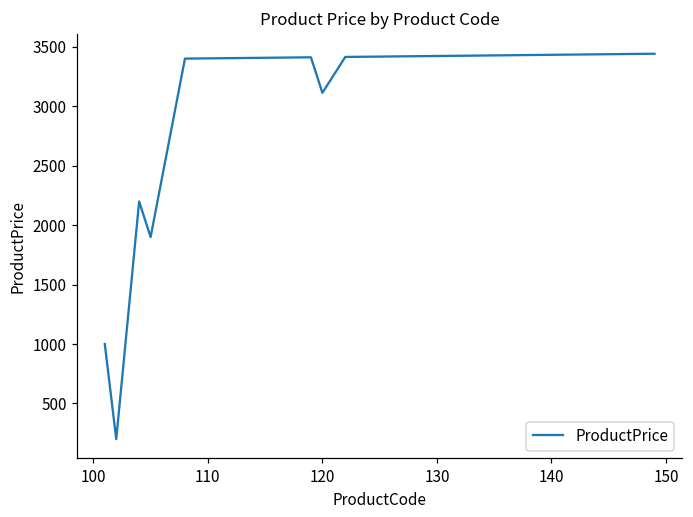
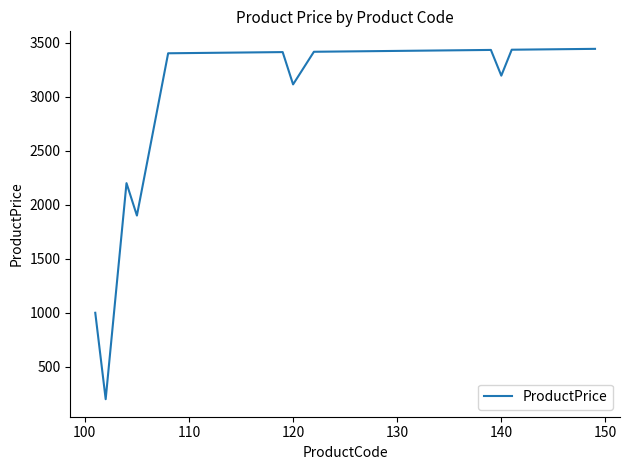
140: 3430 -> 3200
